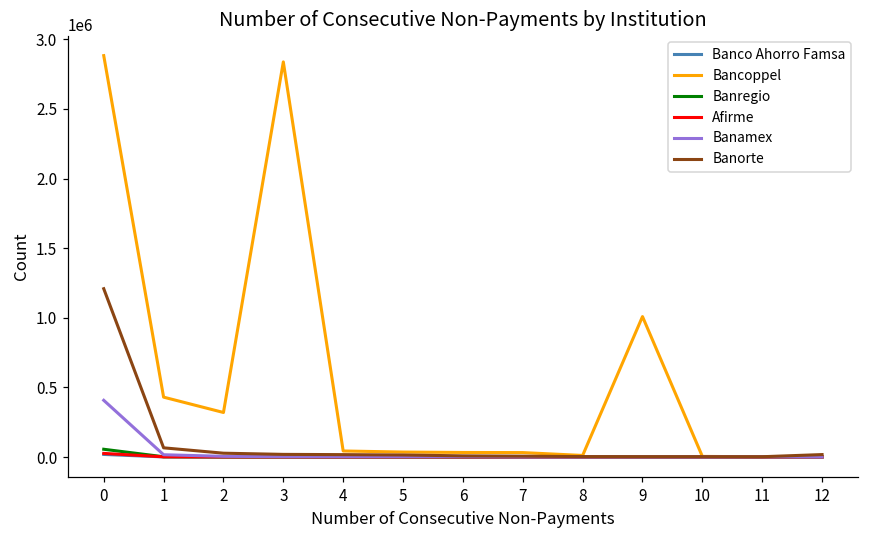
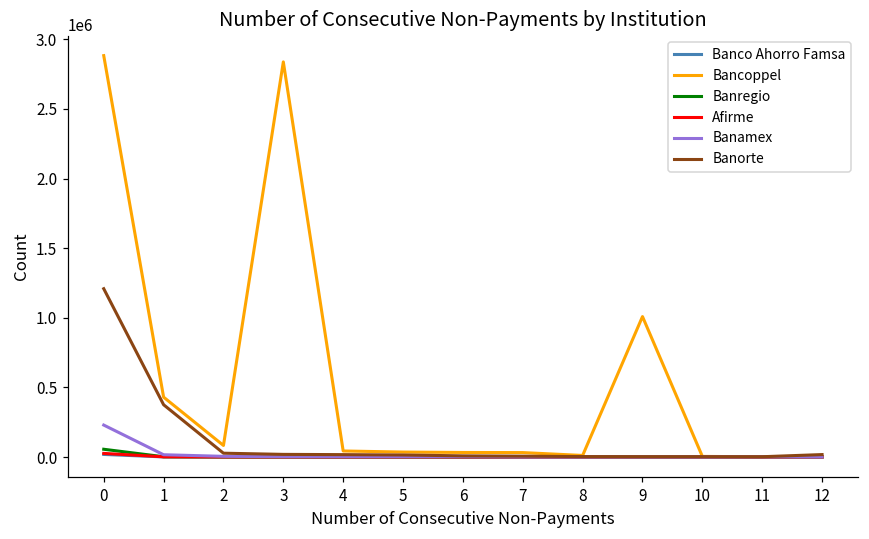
Banamex, 0: 410000 -> 230000
Banorte, 1: 70000 -> 380000
Bancoppel, 2: 320000 -> 80000
